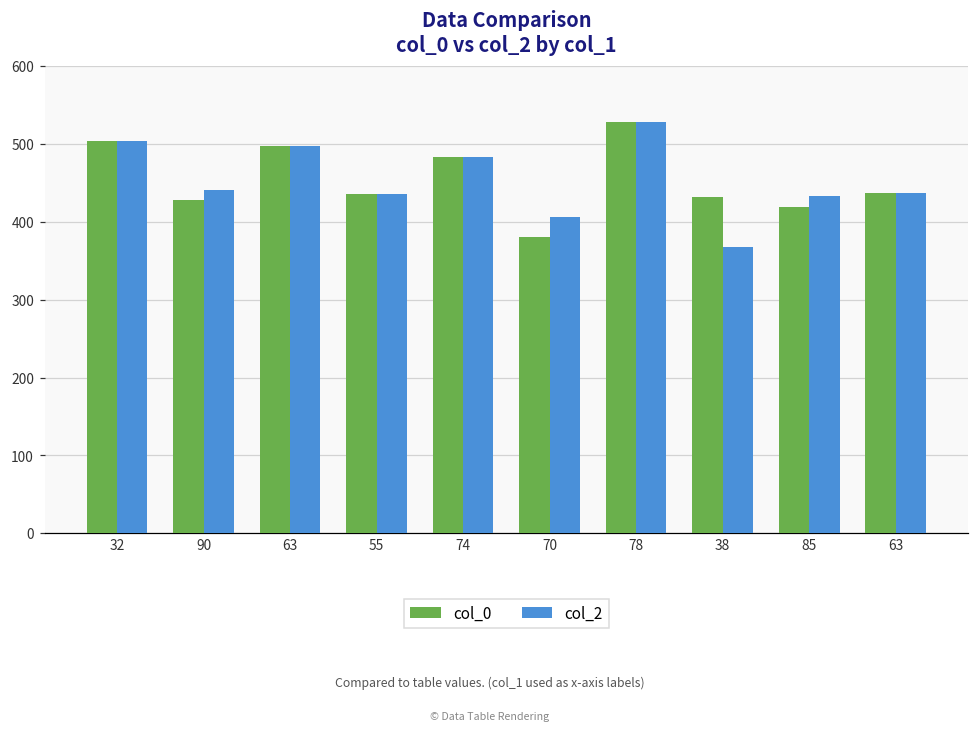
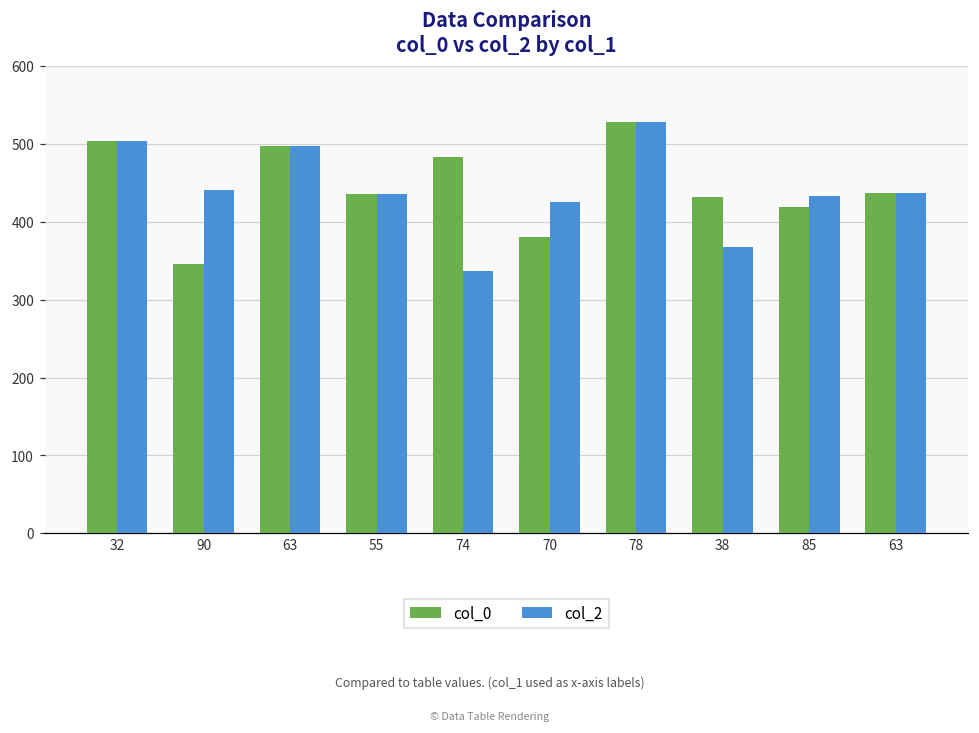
col_0, 90: 430 -> 350
col_2, 74: 480 -> 340
col_2, 70: 410 -> 430
